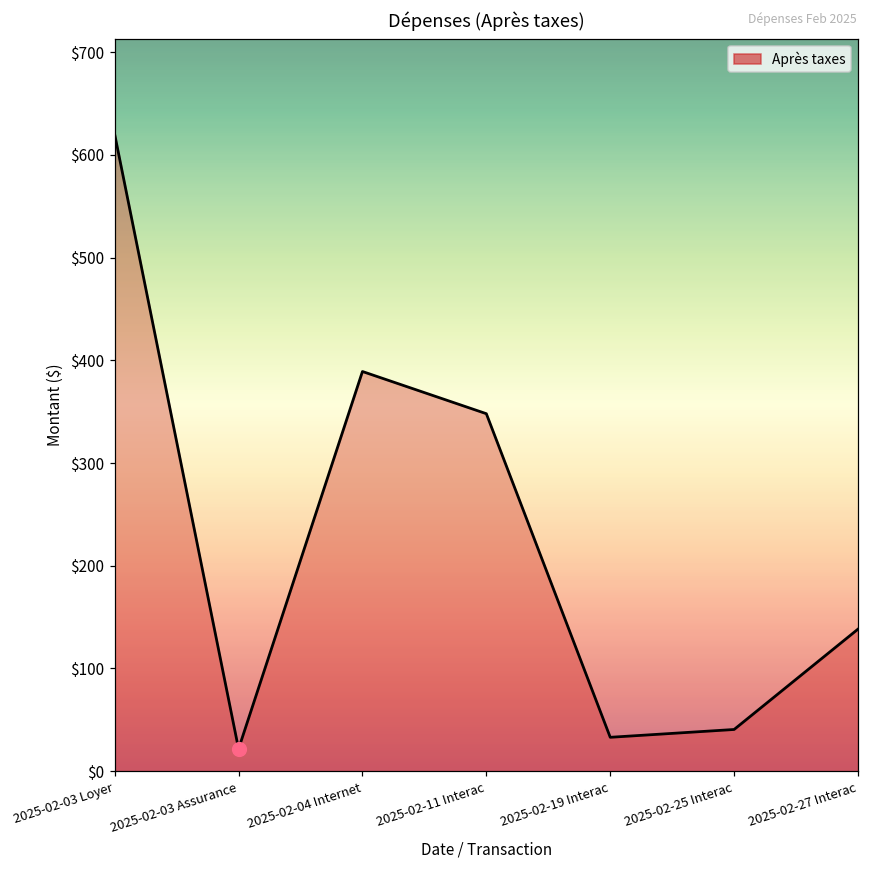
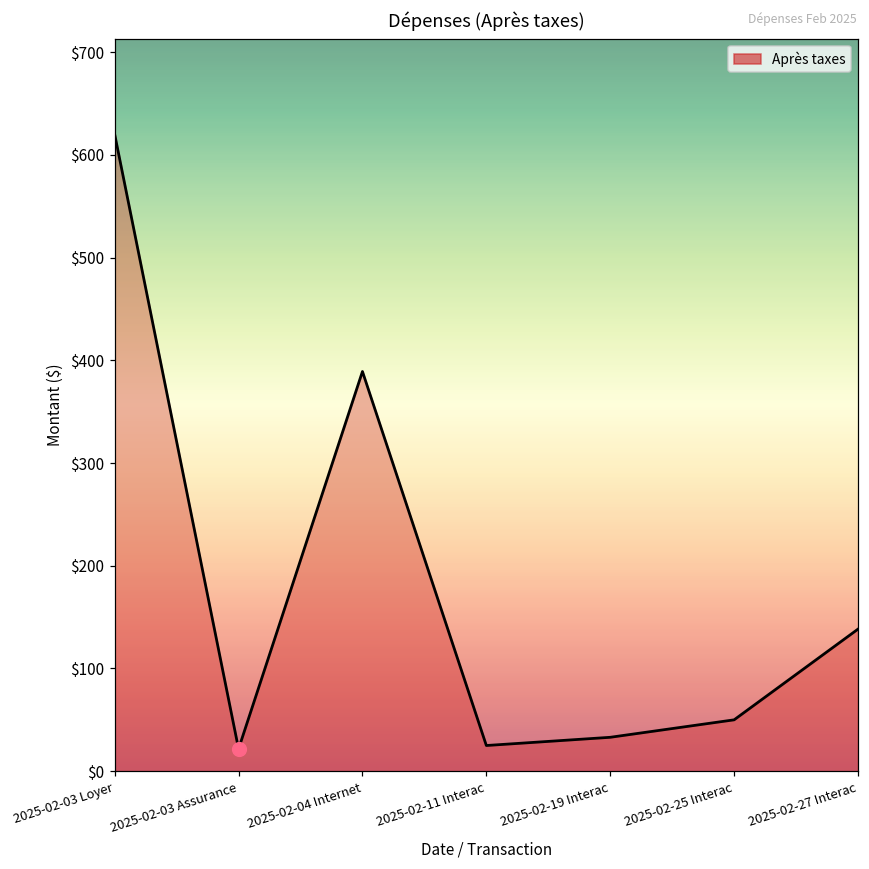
Après taxes, 2025-02-11 Interac: $350 -> $30
Après taxes, 2025-02-25 Interac: $40 -> $50
